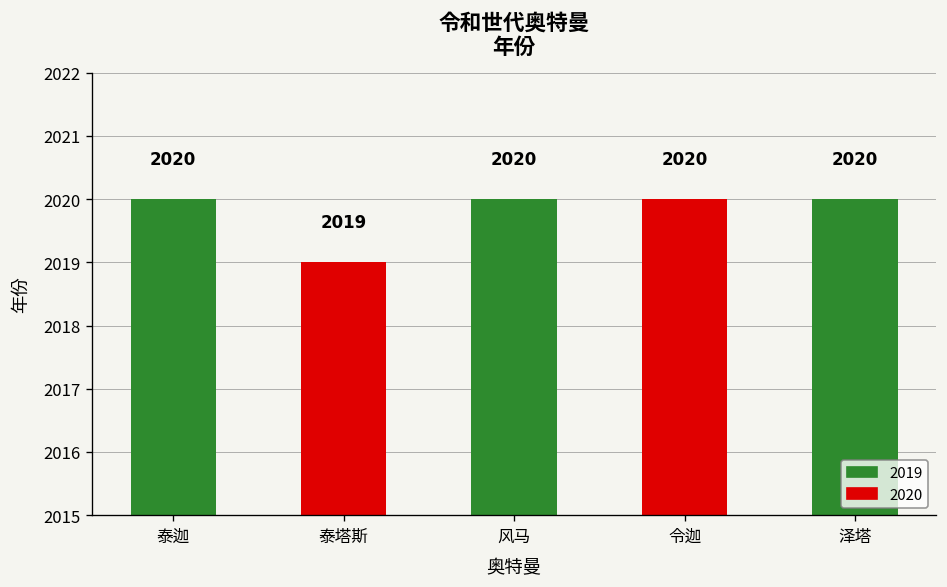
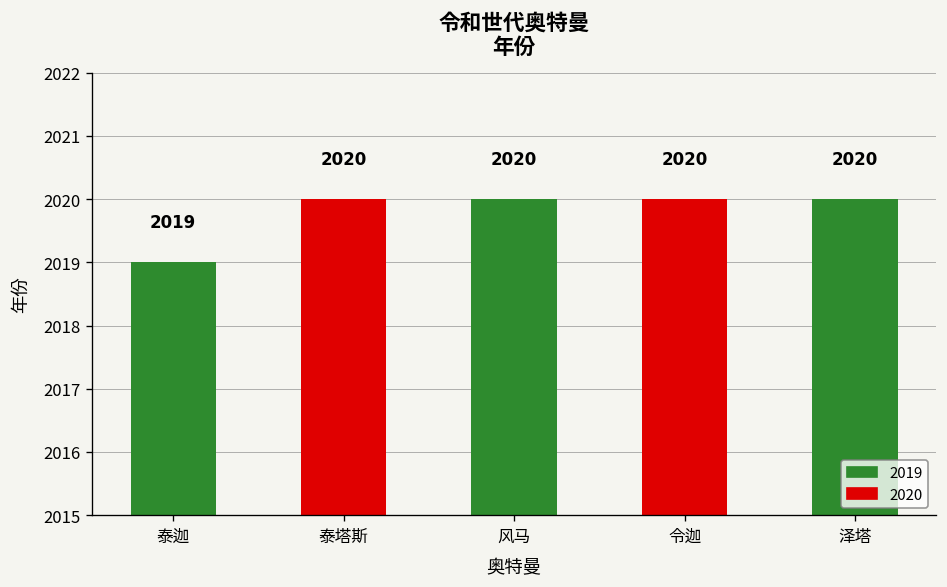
泰迦: 2020 -> 2019
泰塔斯: 2019 -> 2020
